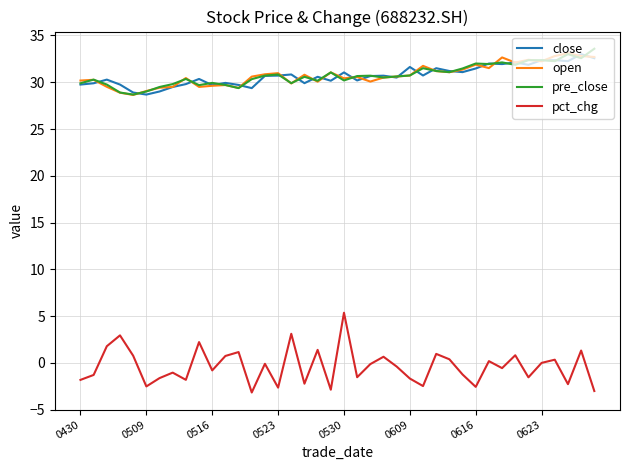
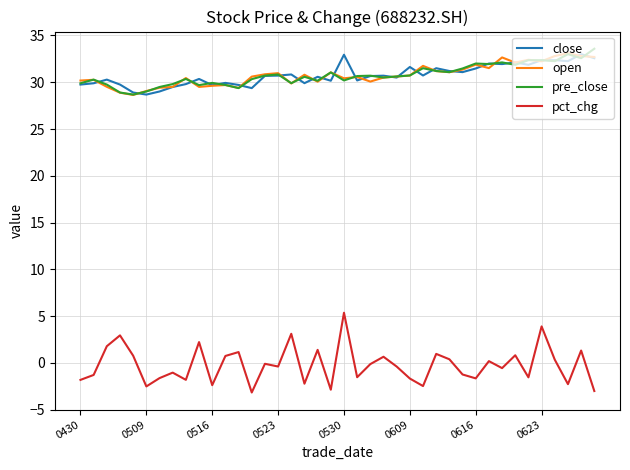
pct_chg, 0516: -1 -> -2
pct_chg, 0523: -3 -> 0
close, 0530: 31 -> 33
pct_chg, 0616: -3 -> -2
pct_chg, 0623: 0 -> 4
